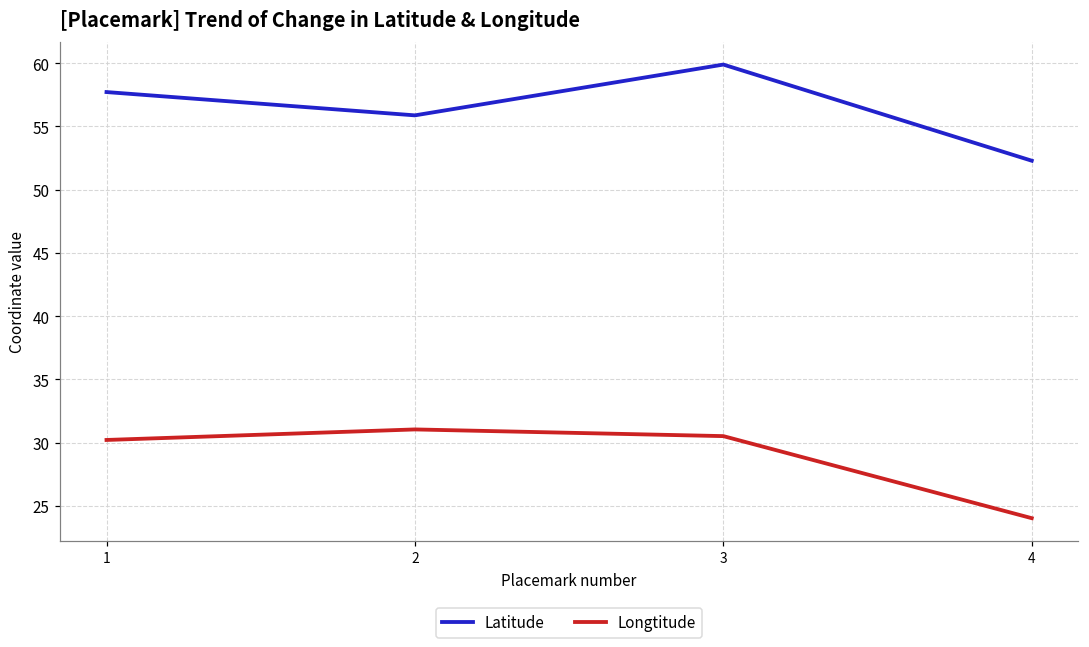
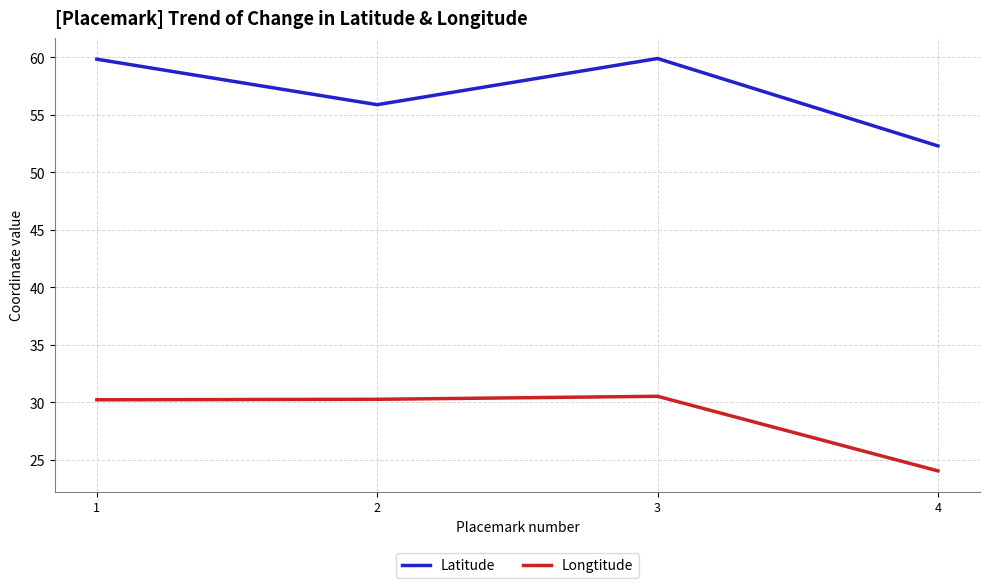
Latitude, 1: 57.7 -> 59.8
Longtitude, 2: 31.0 -> 30.3
